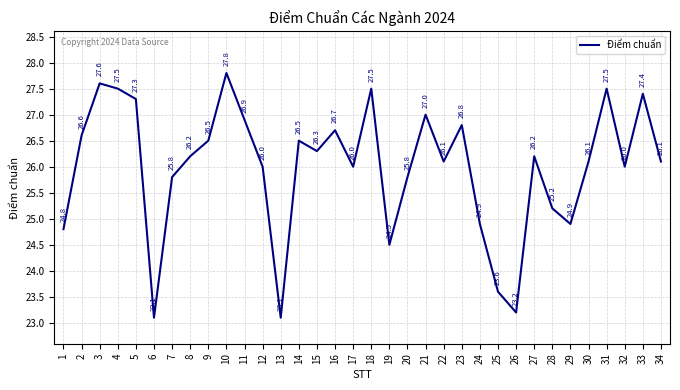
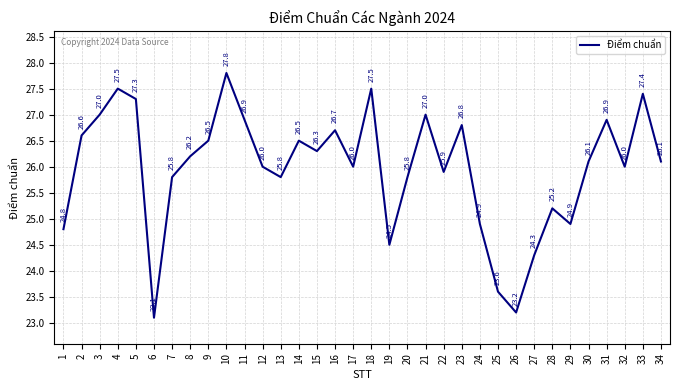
3: 27.6 -> 27.0
13: 23.1 -> 25.8
22: 26.1 -> 25.9
27: 26.2 -> 24.3
31: 27.5 -> 26.9
